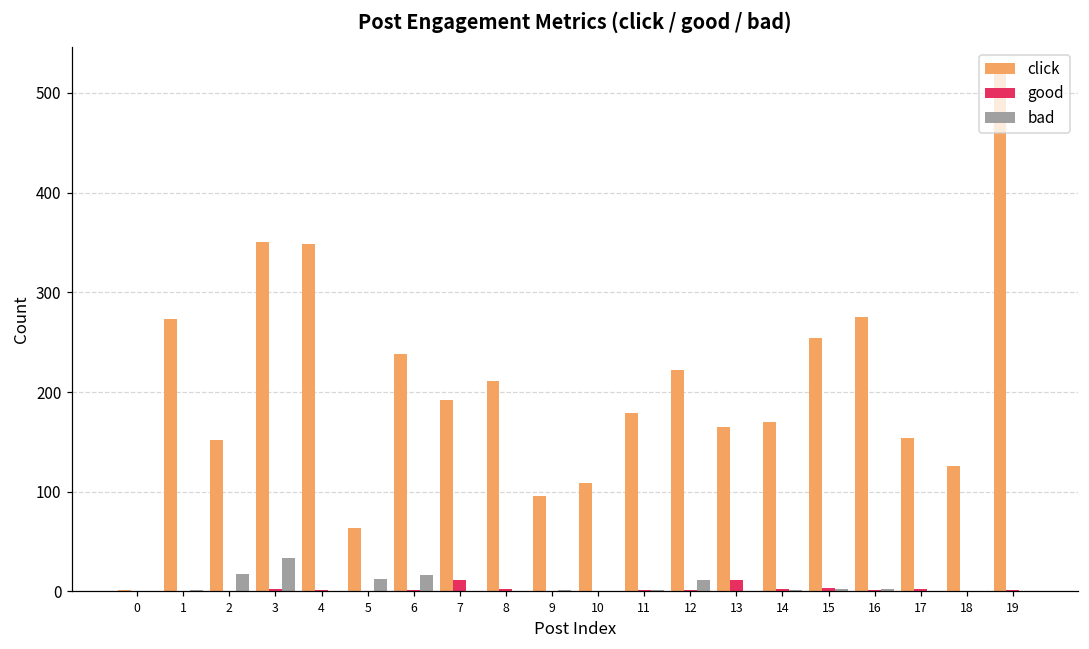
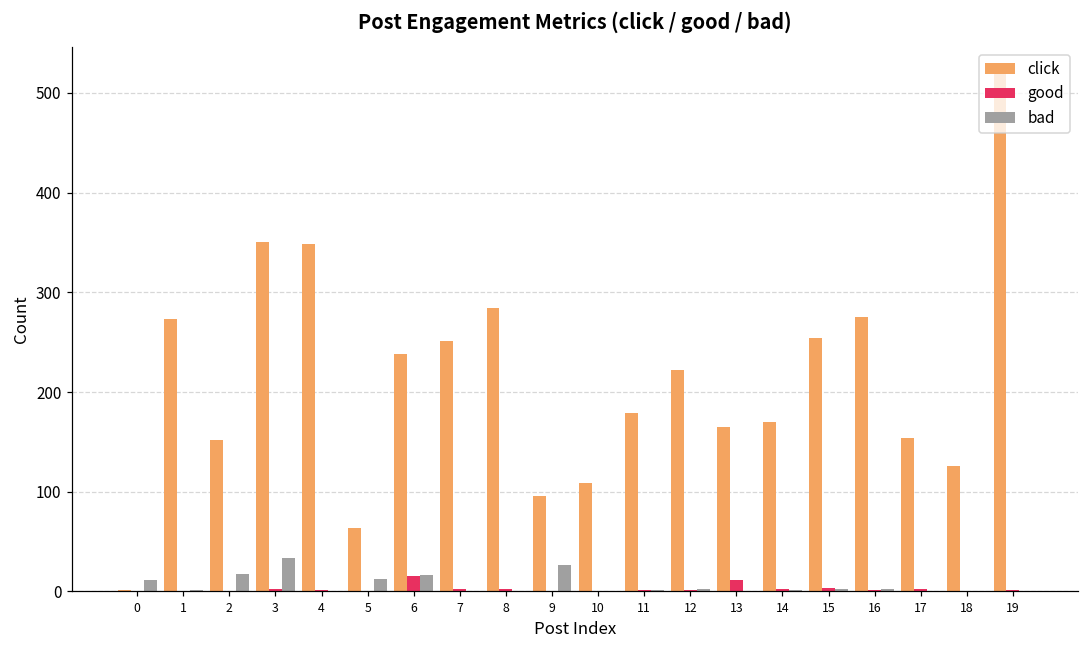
bad, 0: 0 -> 10
good, 6: 0 -> 20
click, 7: 190 -> 250
good, 7: 10 -> 0
click, 8: 210 -> 280
bad, 9: 0 -> 30
bad, 12: 10 -> 0
